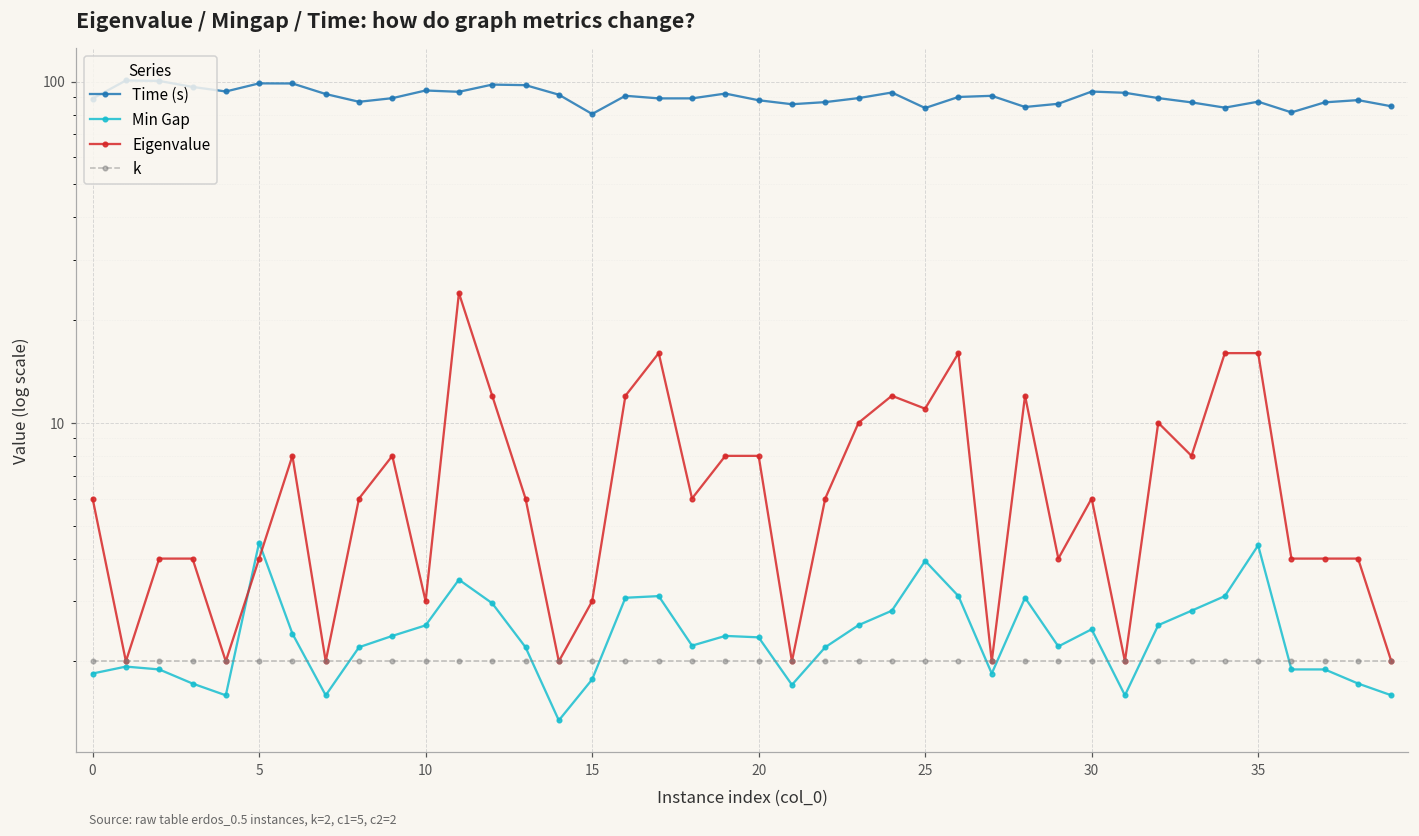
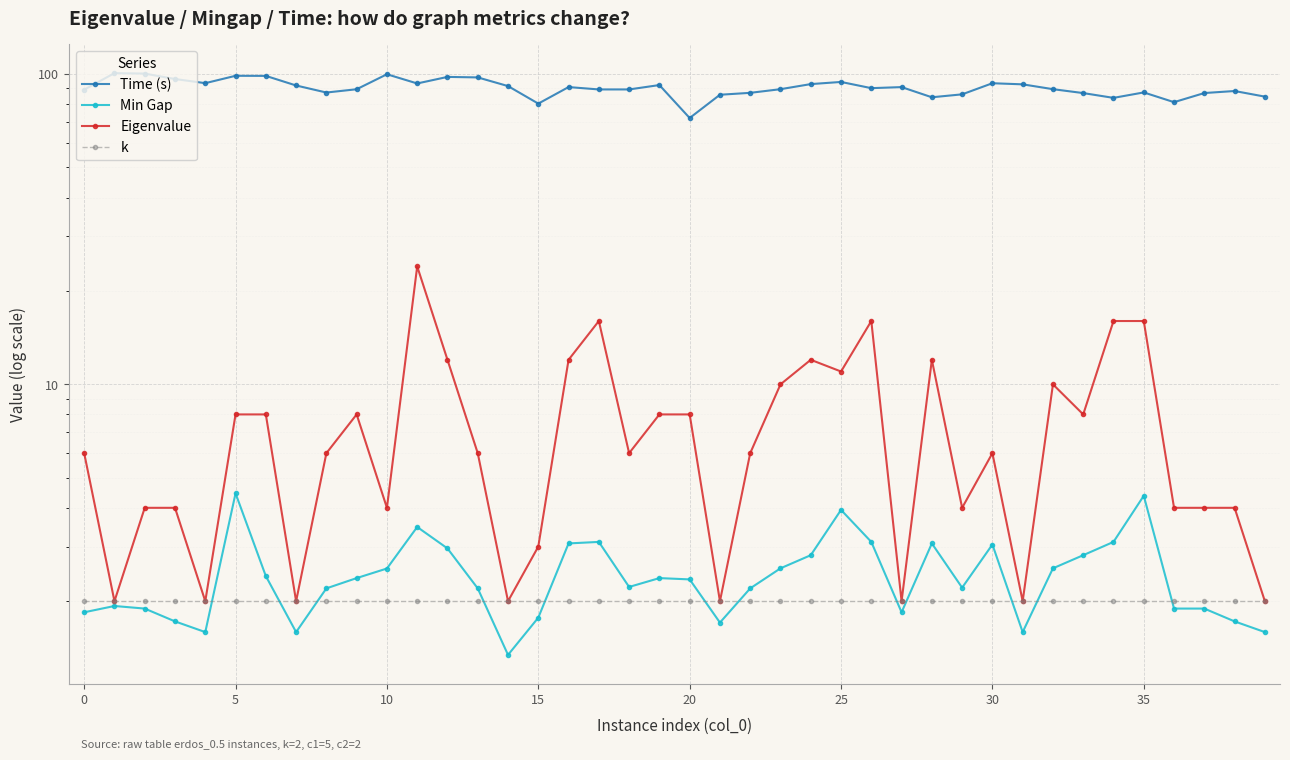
Eigenvalue, 5: 4 -> 8
Time (s), 10: 94 -> 100
Eigenvalue, 10: 3 -> 4
Time (s), 20: 88 -> 72
Time (s), 25: 84 -> 94
Min Gap, 30: 2.5 -> 3.0
